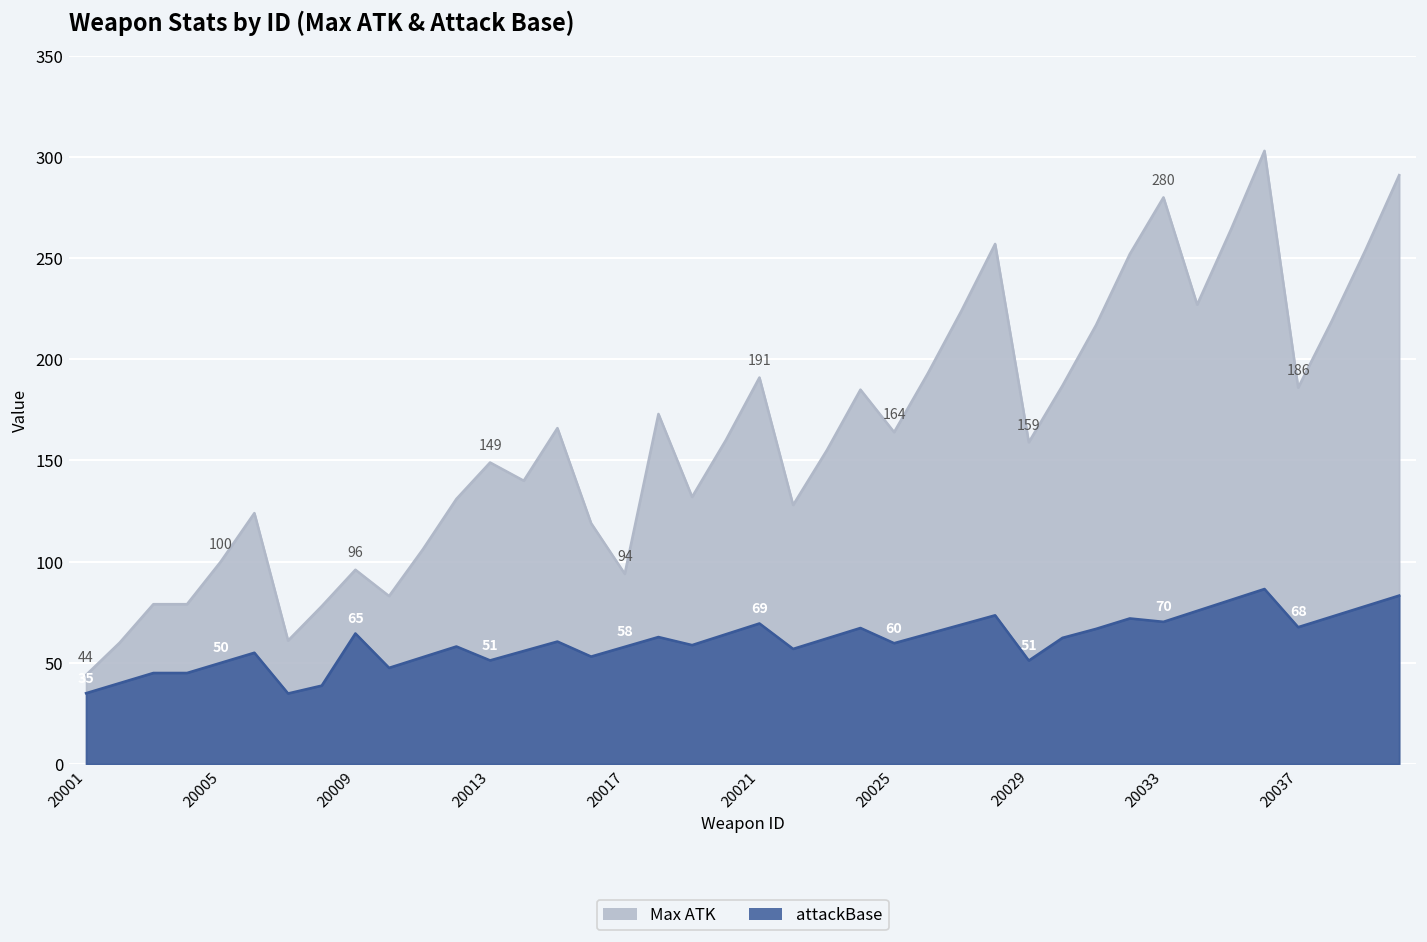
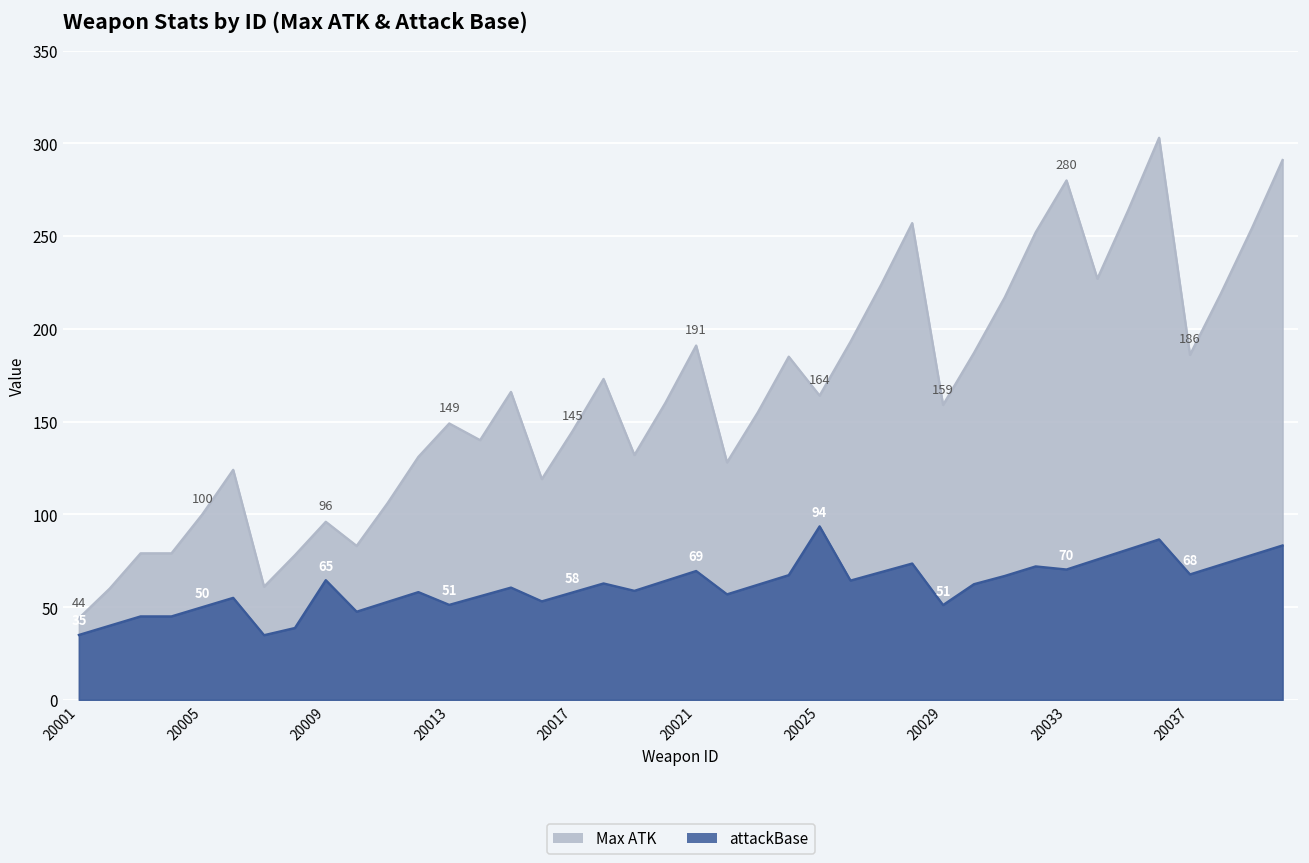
Max ATK, 20017: 94 -> 145
attackBase, 20025: 60 -> 94
